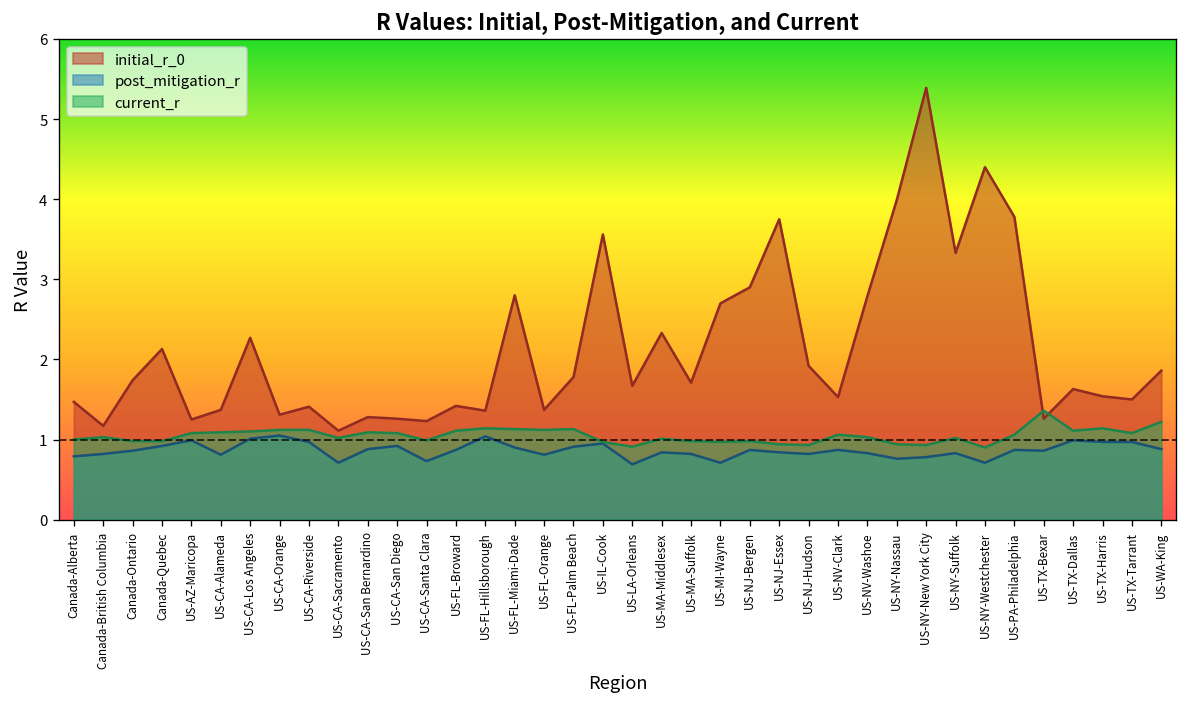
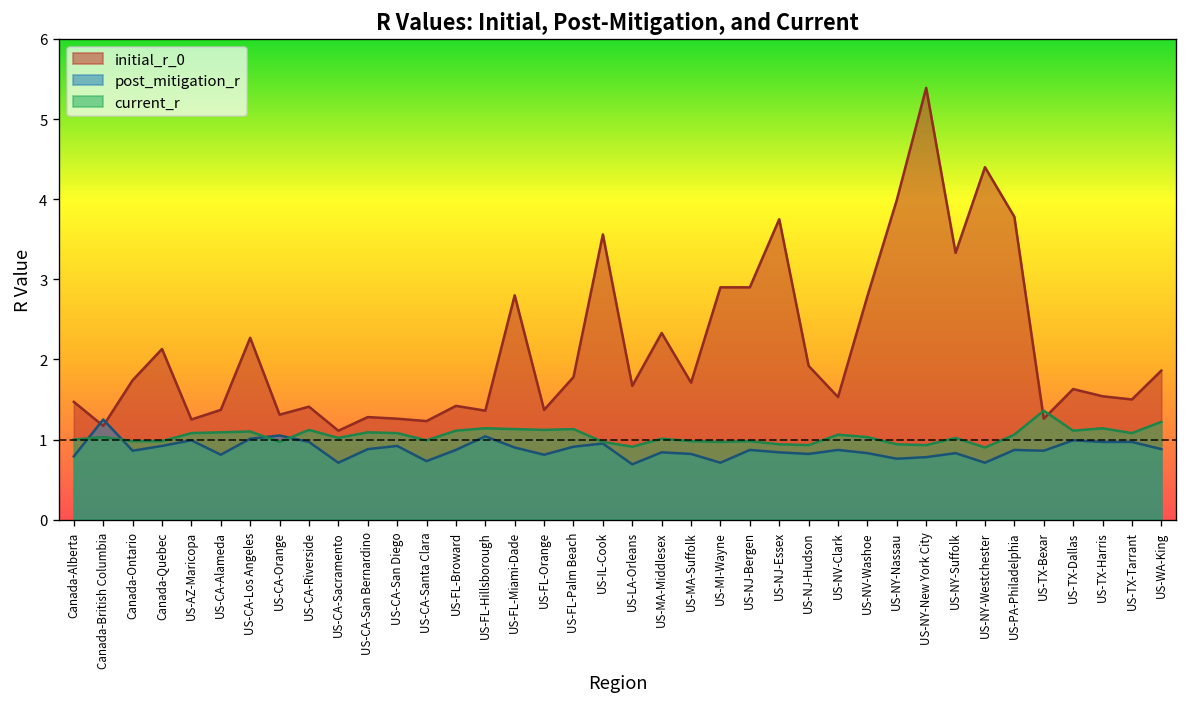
post_mitigation_r, Canada-British Columbia: 0.8 -> 1.3
current_r, US-CA-Orange: 1.1 -> 1.0
initial_r_0, US-MI-Wayne: 2.7 -> 2.9
